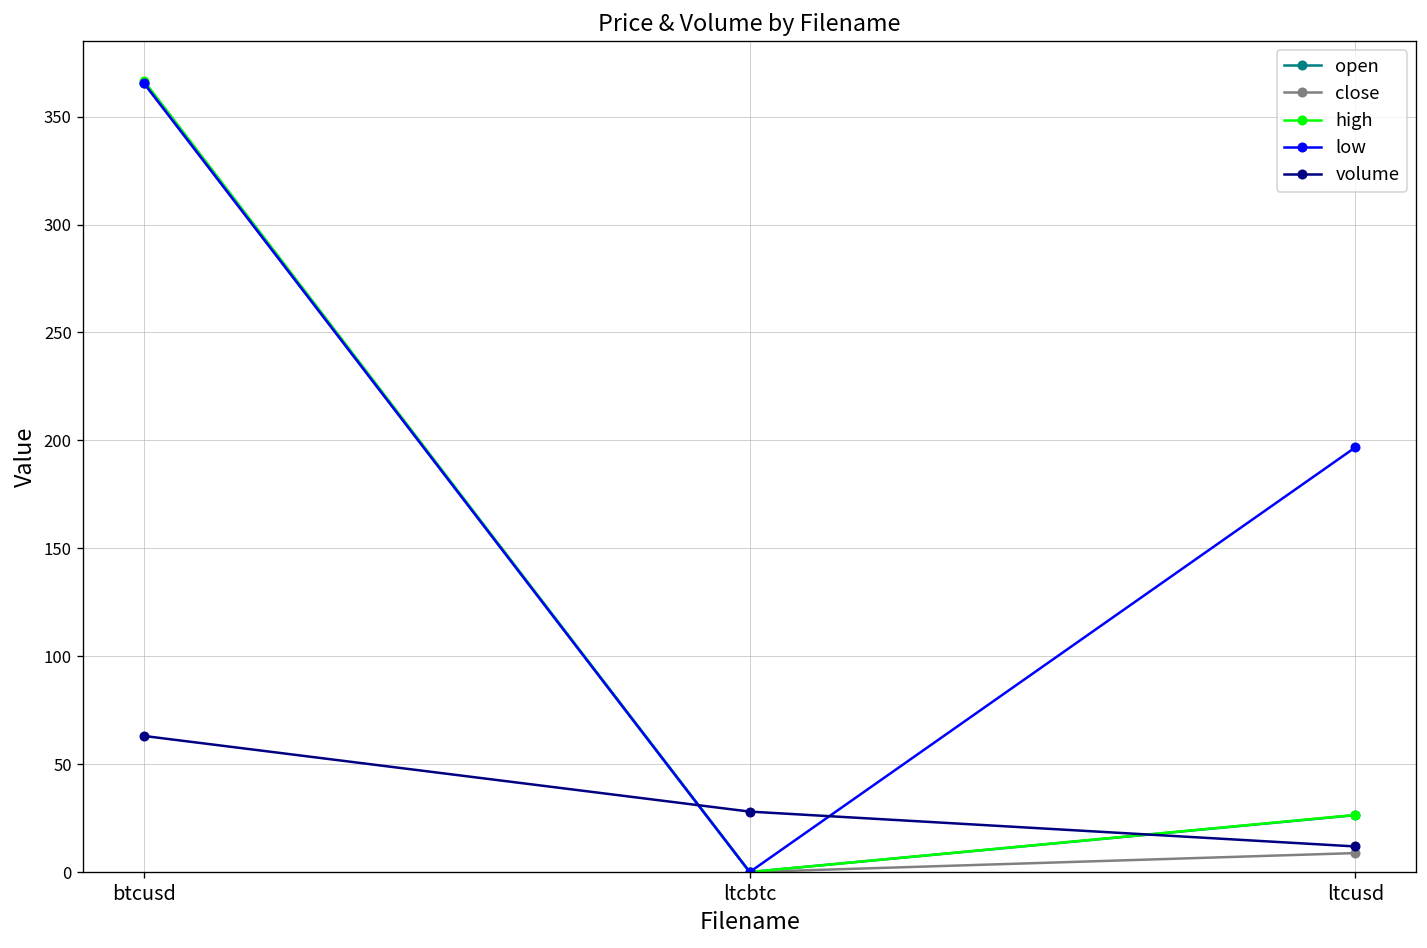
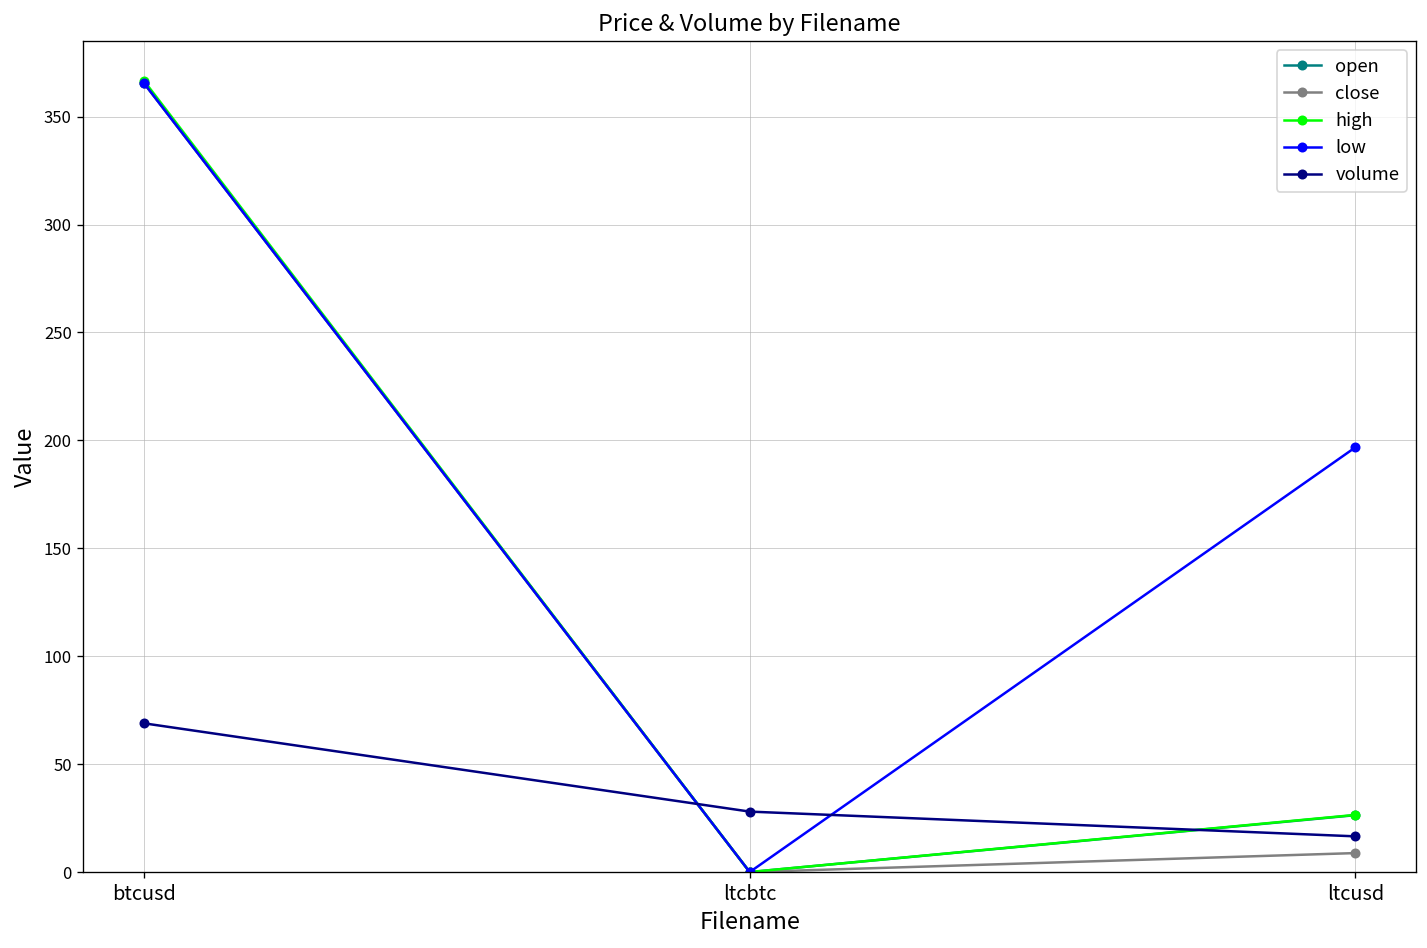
volume, btcusd: 63 -> 69
volume, ltcusd: 12 -> 17
